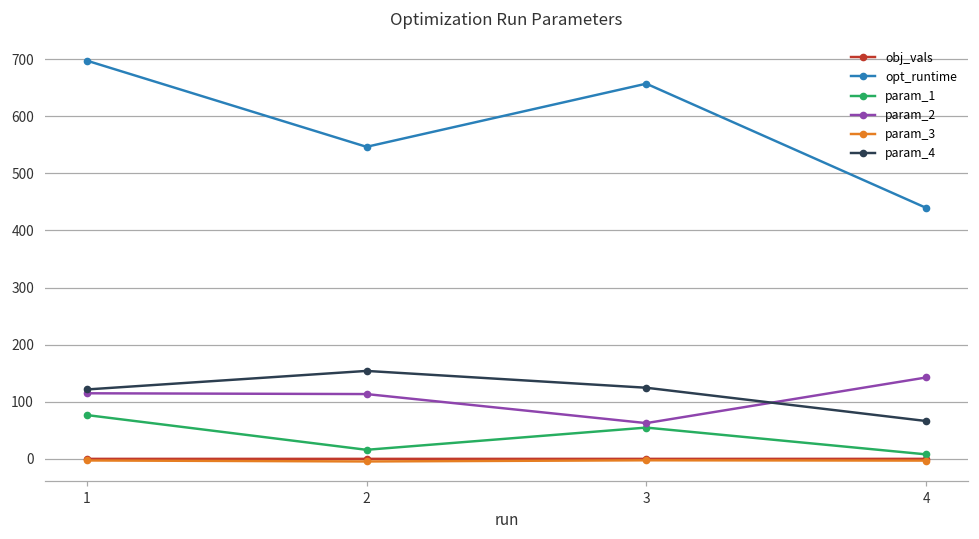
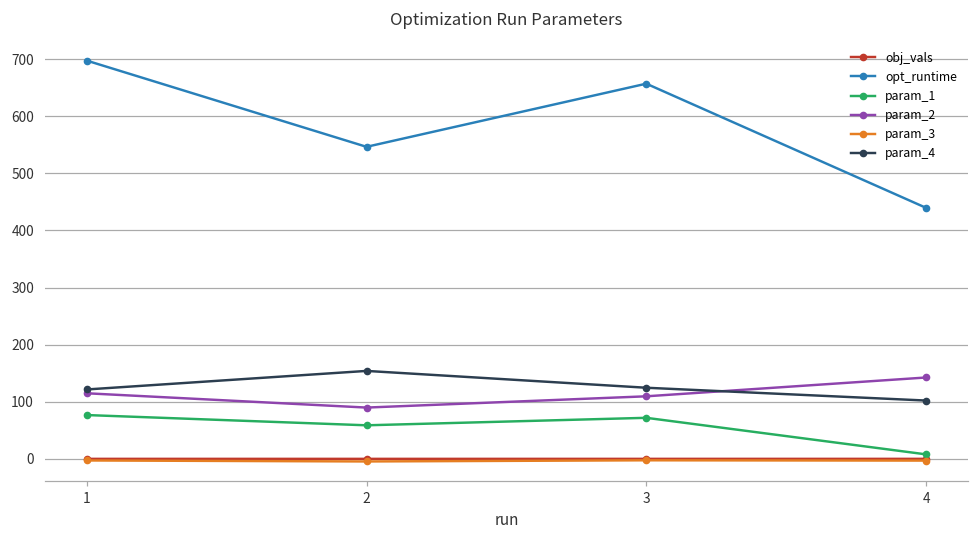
param_1, 2: 20 -> 60
param_2, 2: 110 -> 90
param_1, 3: 50 -> 70
param_2, 3: 60 -> 110
param_4, 4: 70 -> 100
